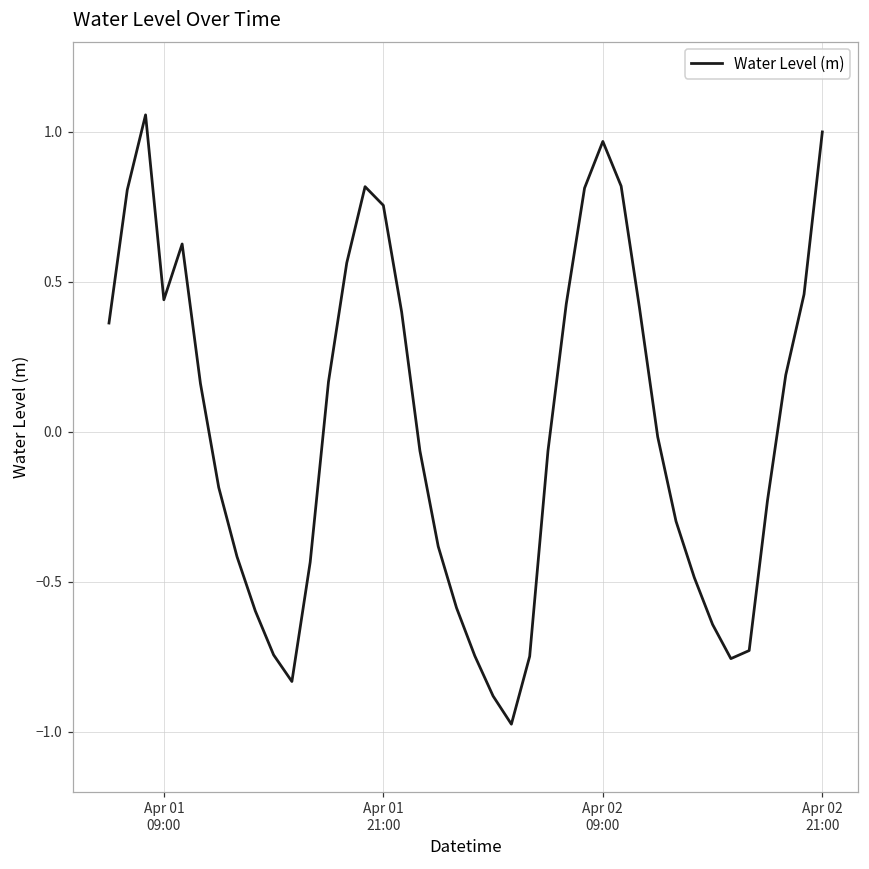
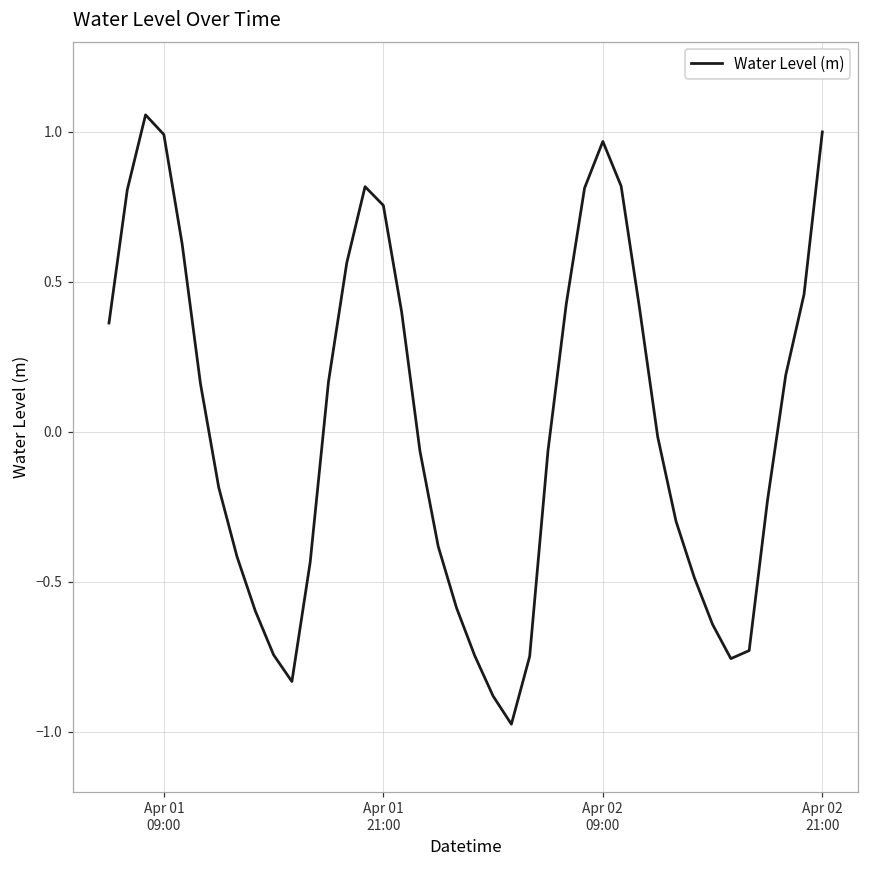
Apr 01 09:00: 0.44 -> 0.99
